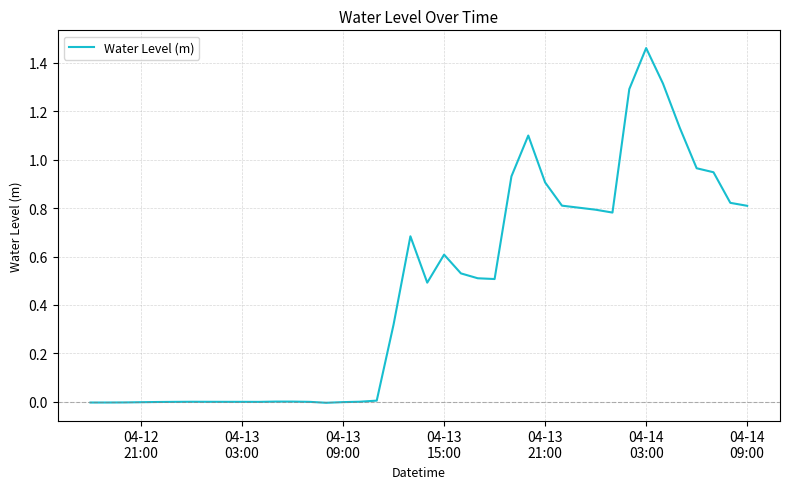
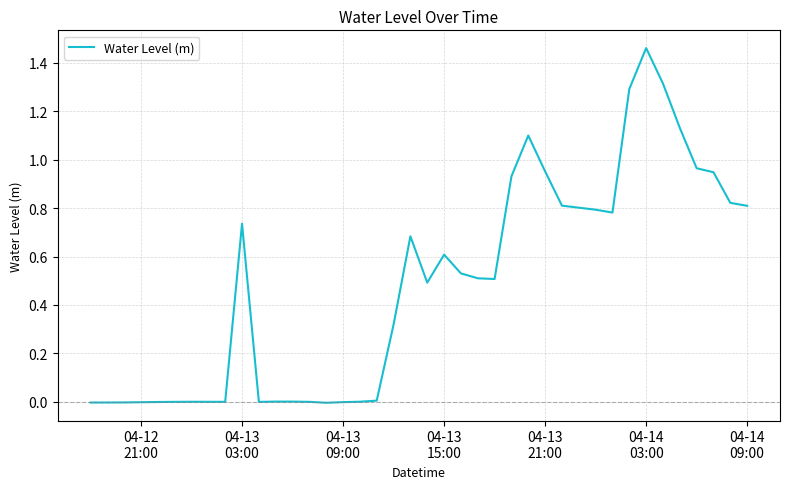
04-13 03:00: 0.00 -> 0.74
04-13 21:00: 0.91 -> 0.95
